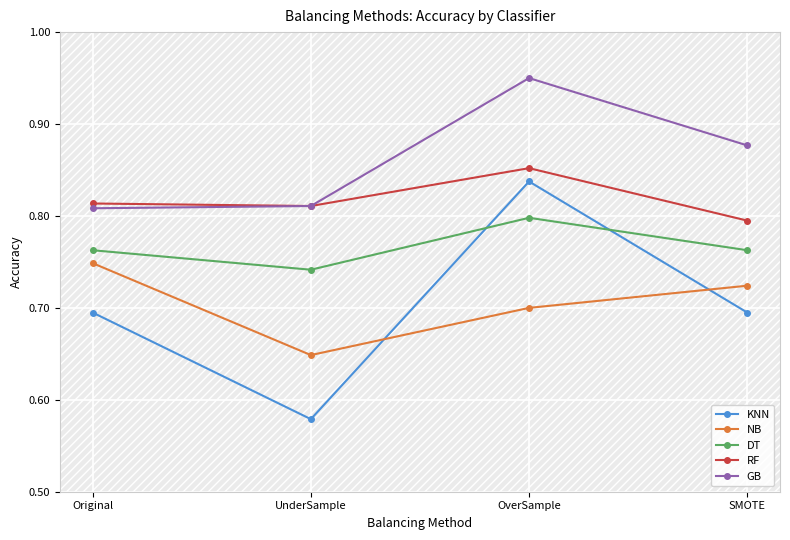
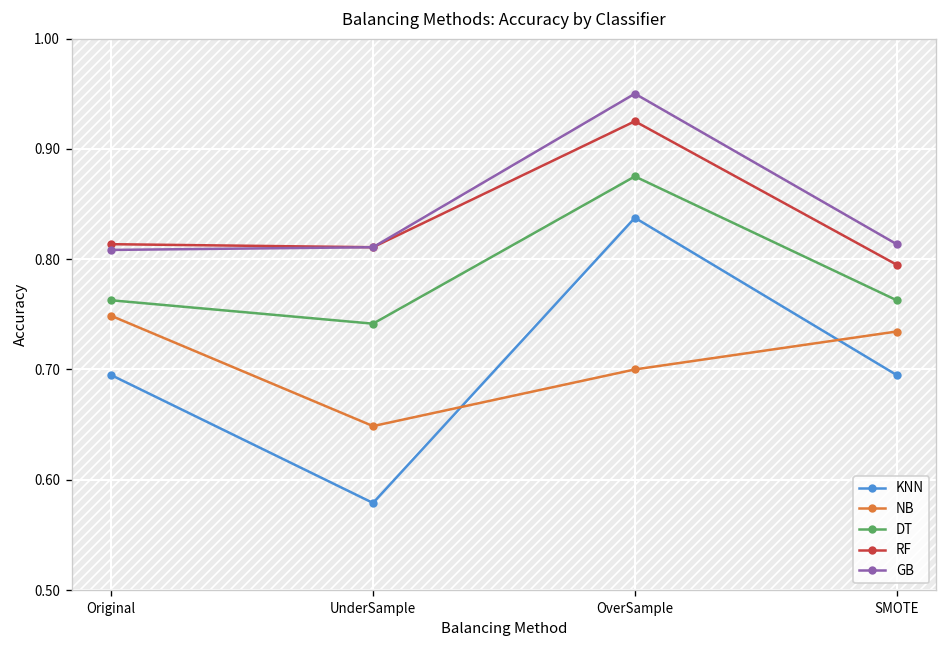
DT, OverSample: 0.80 -> 0.88
RF, OverSample: 0.85 -> 0.93
NB, SMOTE: 0.72 -> 0.73
GB, SMOTE: 0.88 -> 0.81
